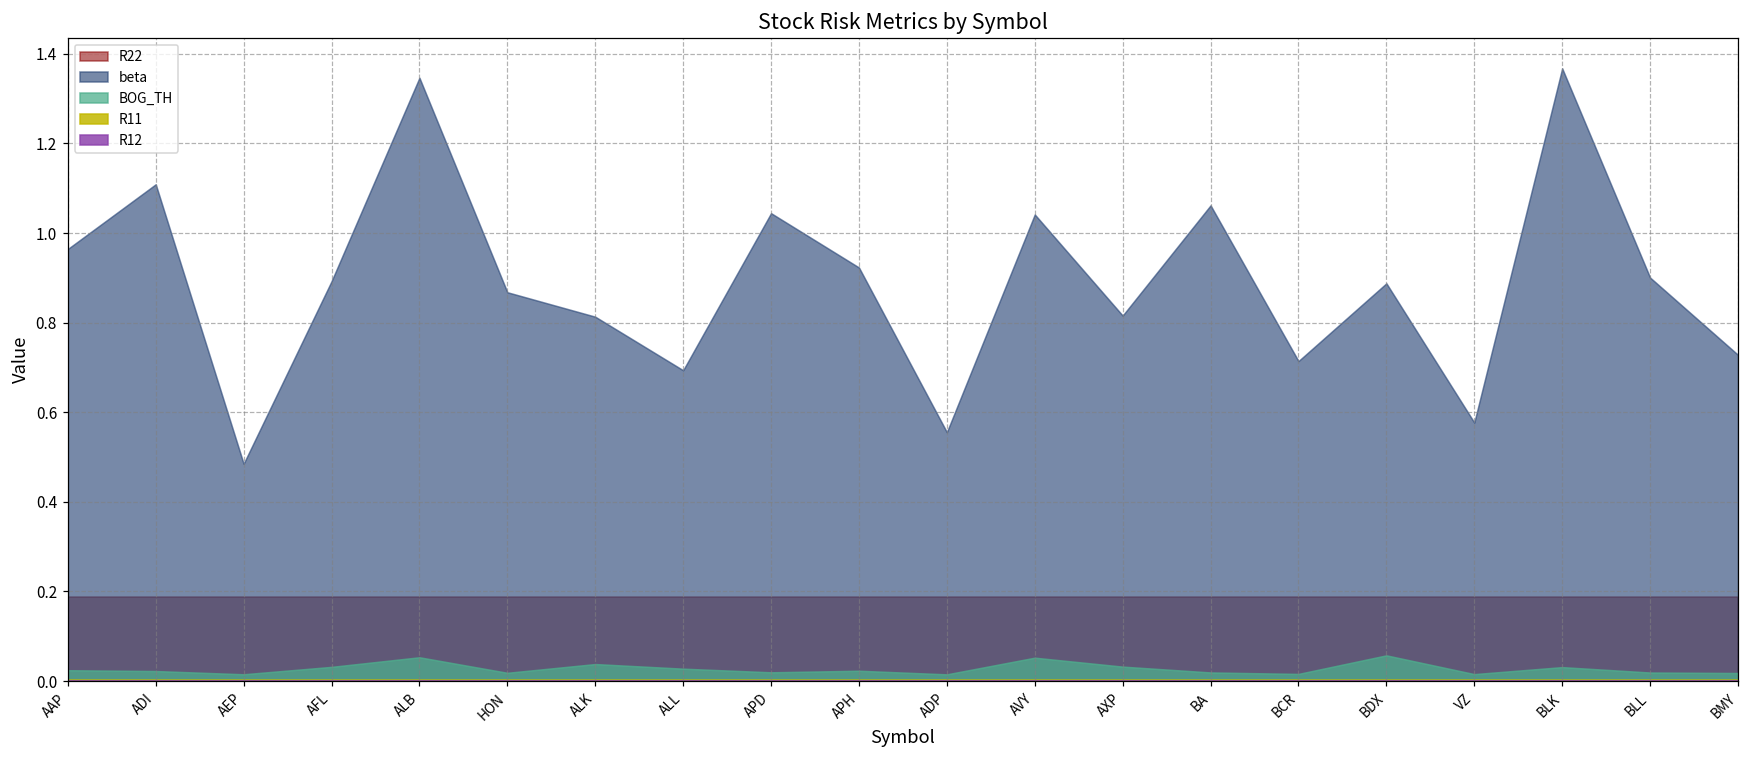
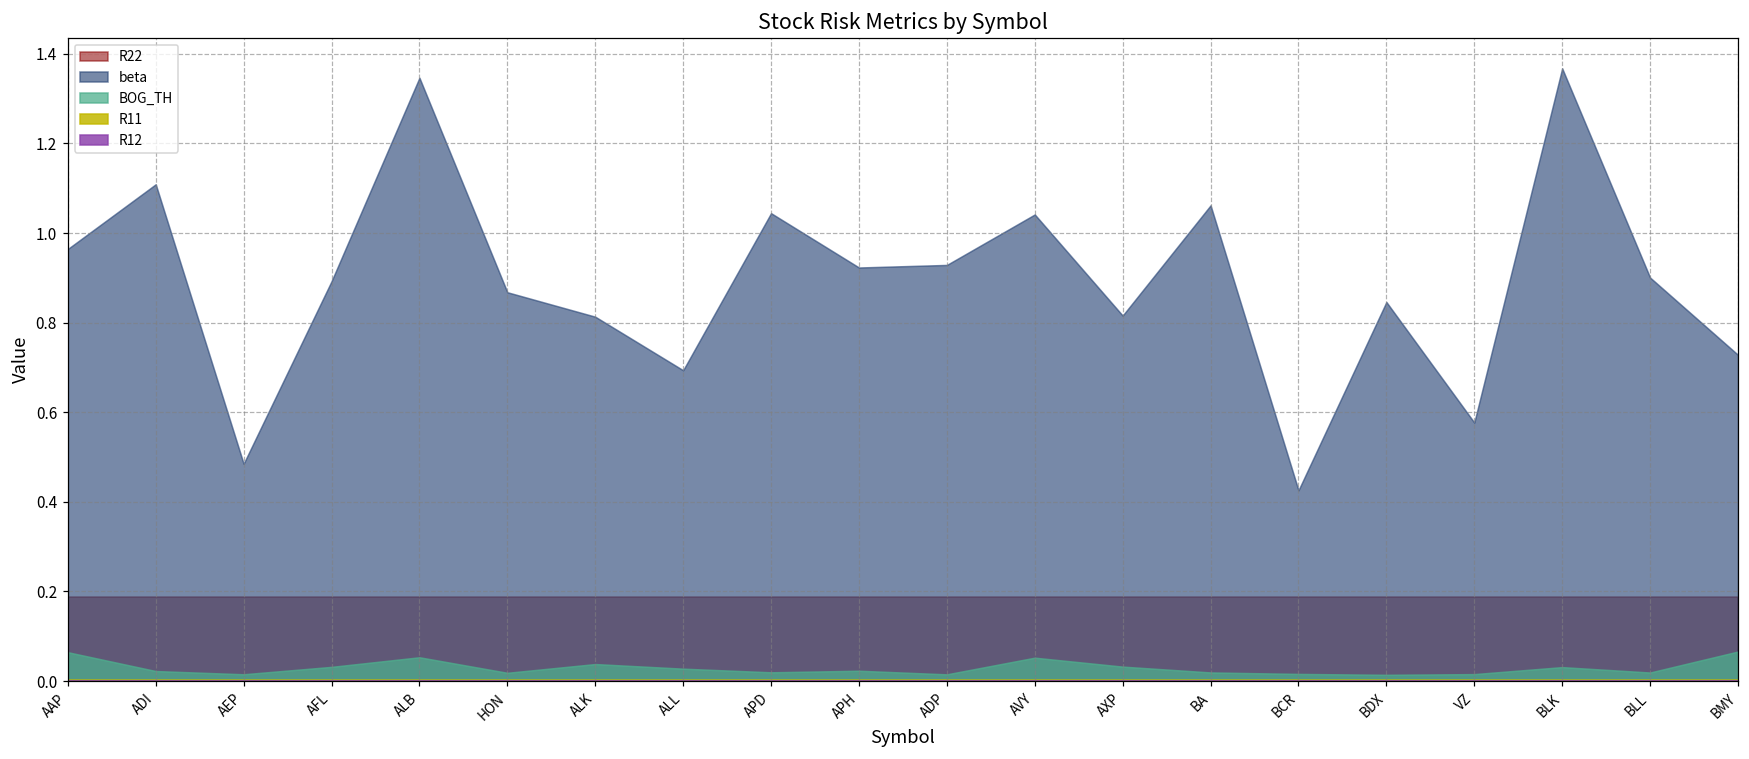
BOG_TH, AAP: 0.02 -> 0.06
beta, ADP: 0.56 -> 0.93
beta, BCR: 0.71 -> 0.43
beta, BDX: 0.89 -> 0.85
BOG_TH, BDX: 0.06 -> 0.01
BOG_TH, BMY: 0.02 -> 0.07
